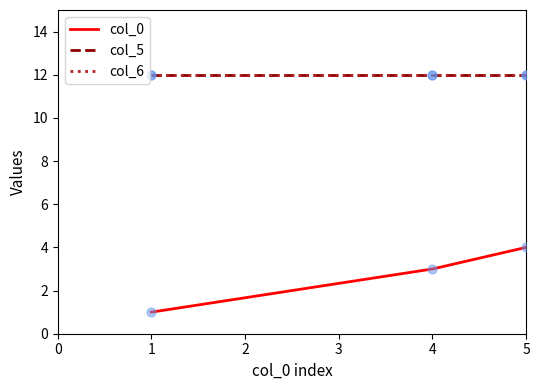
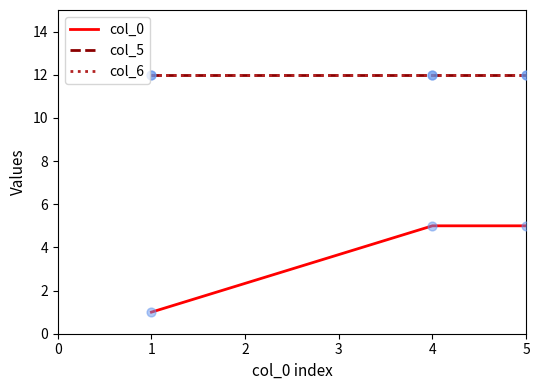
col_0, 4: 3 -> 5
col_0, 5: 4 -> 5
